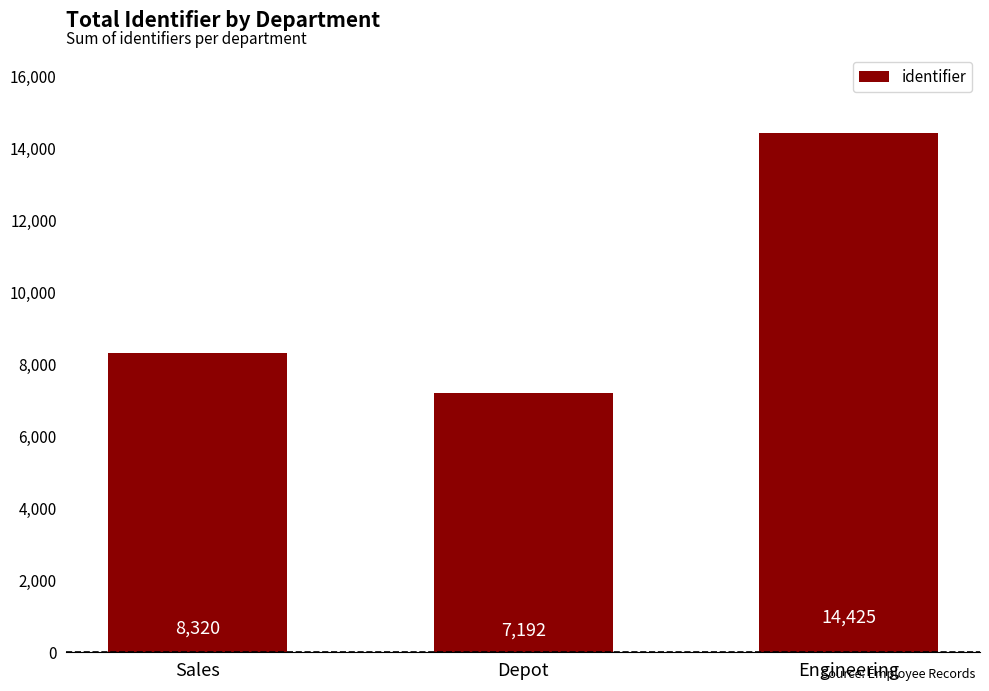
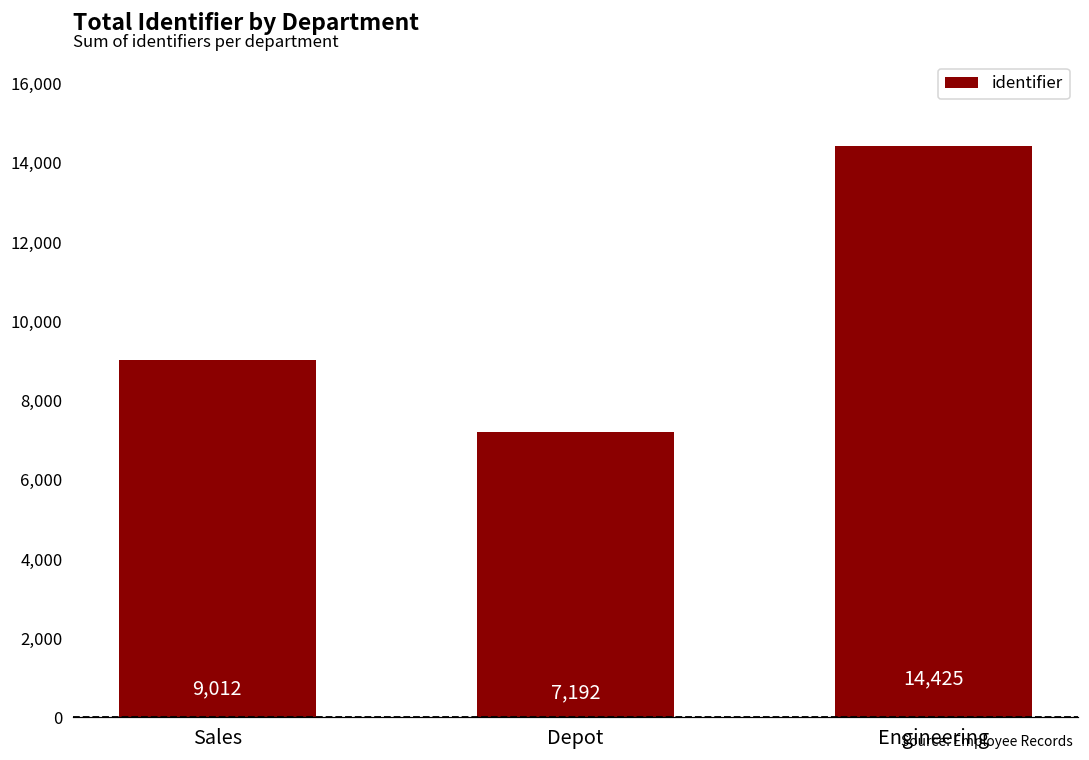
Sales: 8,320 -> 9,012
